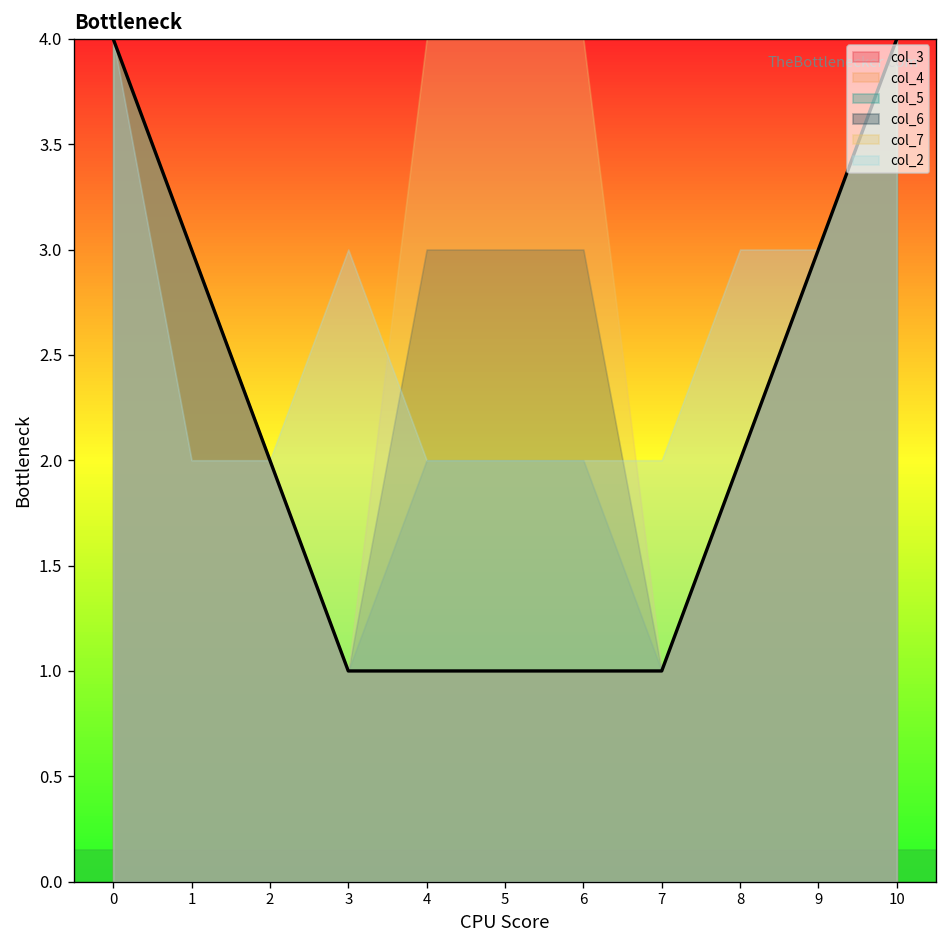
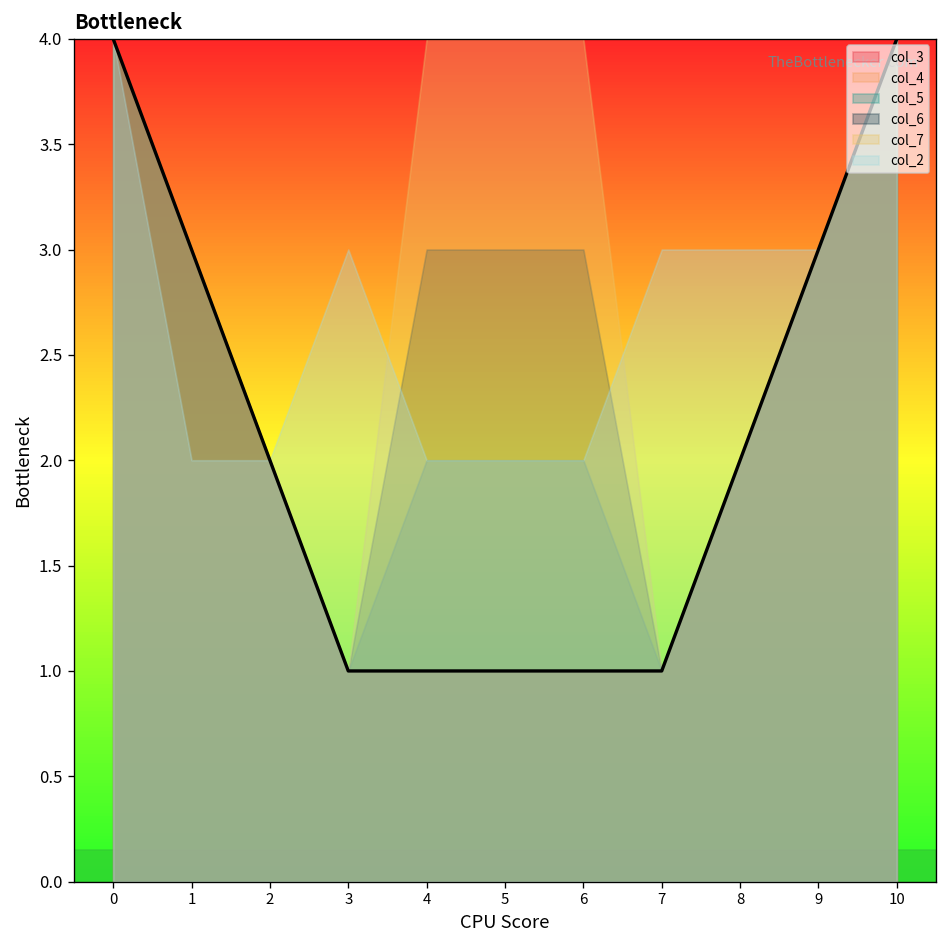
col_2, 7: 2 -> 3
